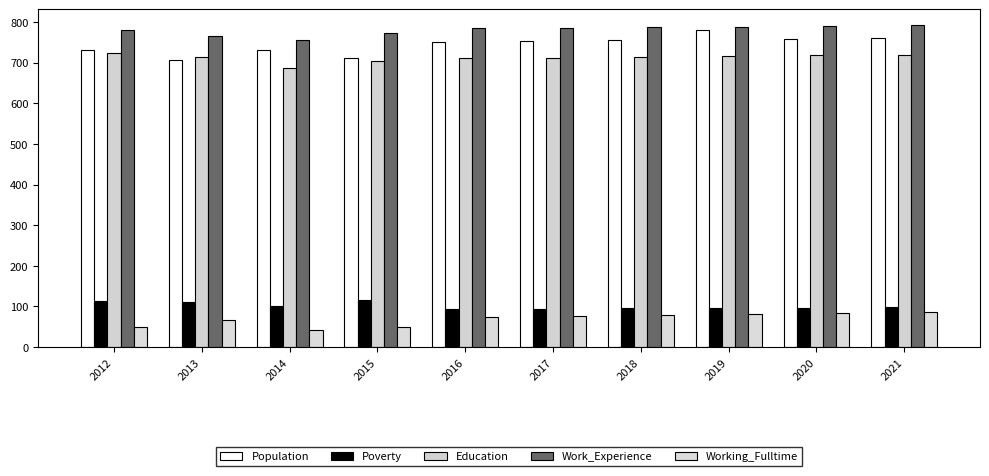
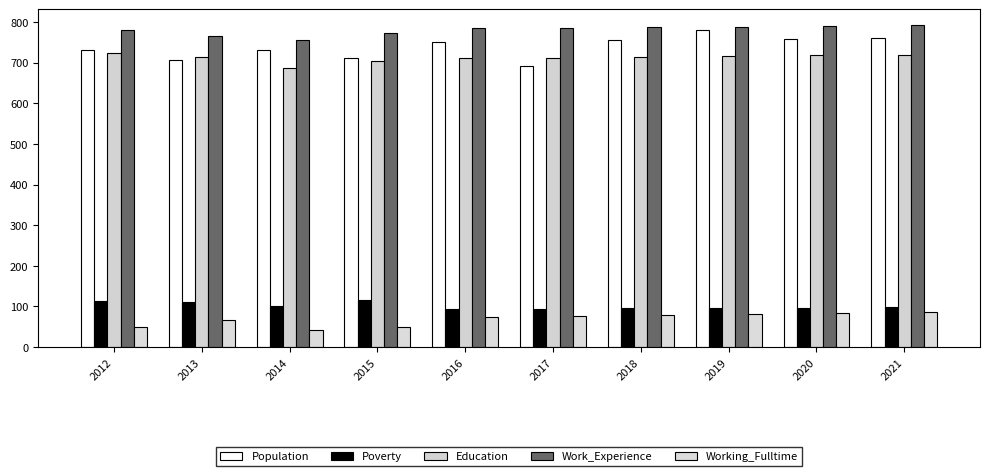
Population, 2017: 750 -> 690
